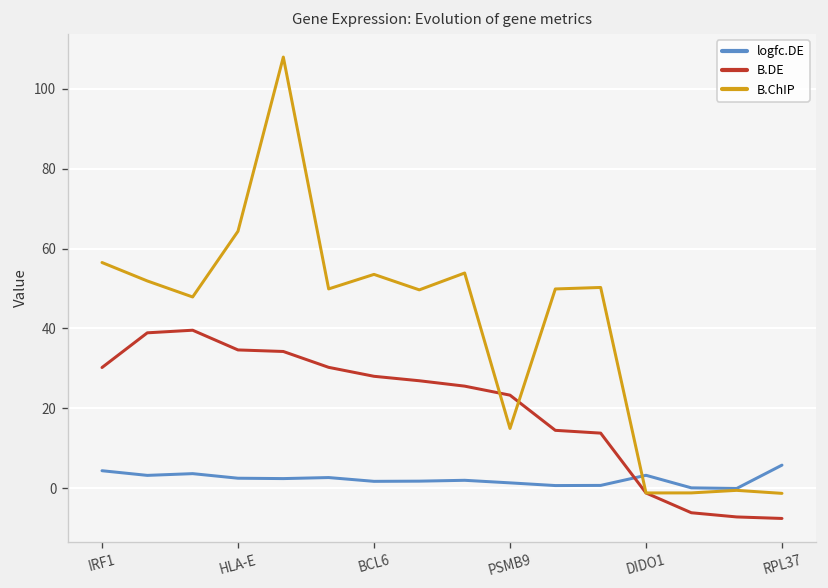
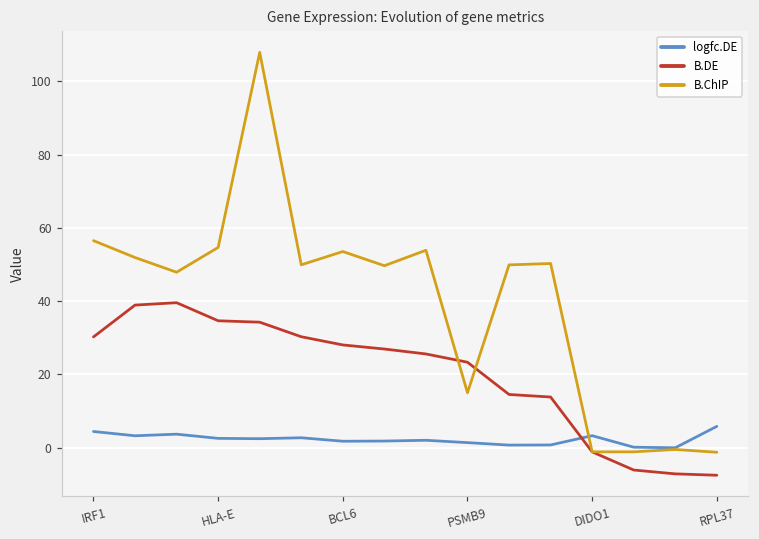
B.ChIP, HLA-E: 64 -> 55
